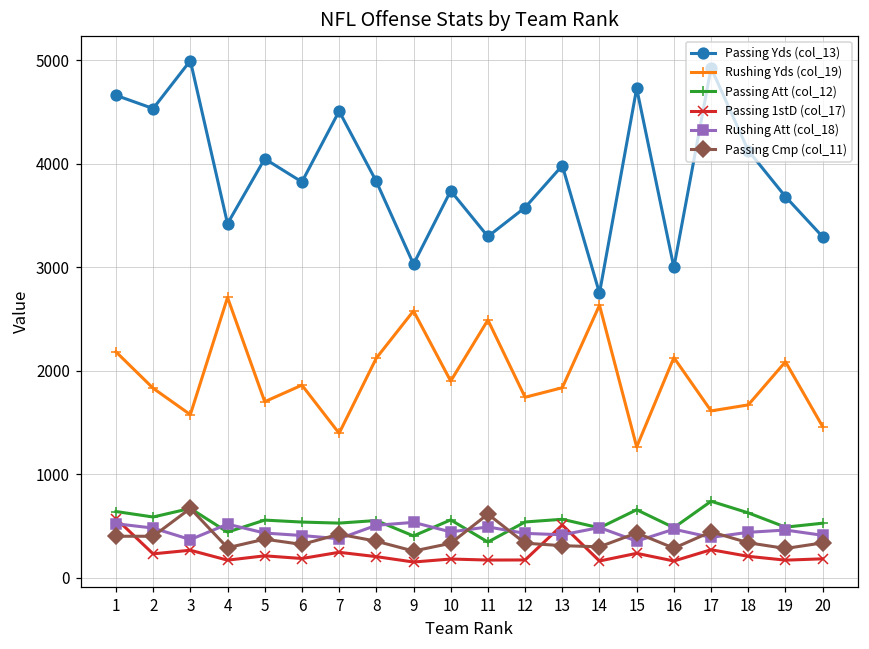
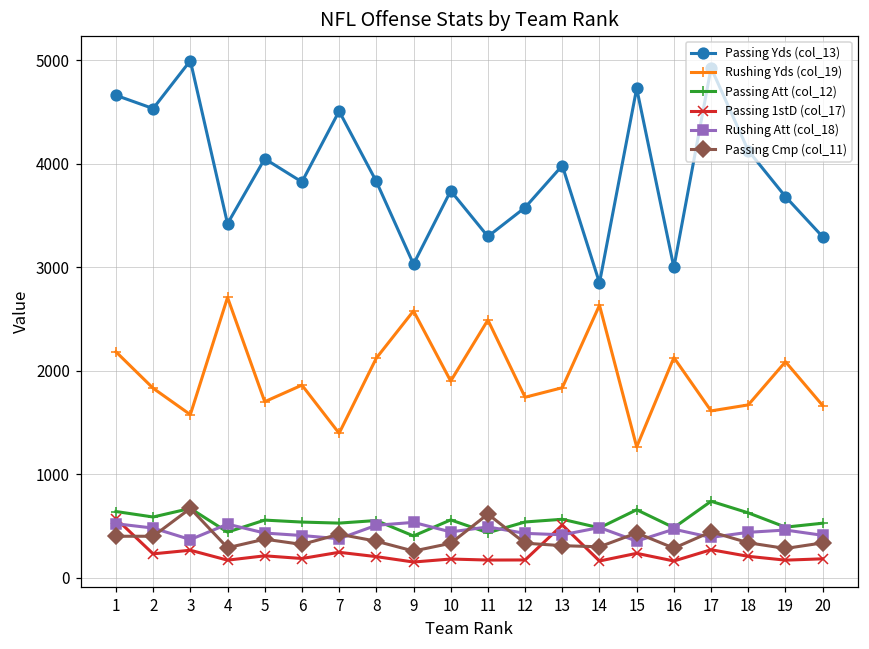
Passing Att (col_12), 11: 300 -> 400
Passing Yds (col_13), 14: 2800 -> 2900
Rushing Yds (col_19), 20: 1500 -> 1700
